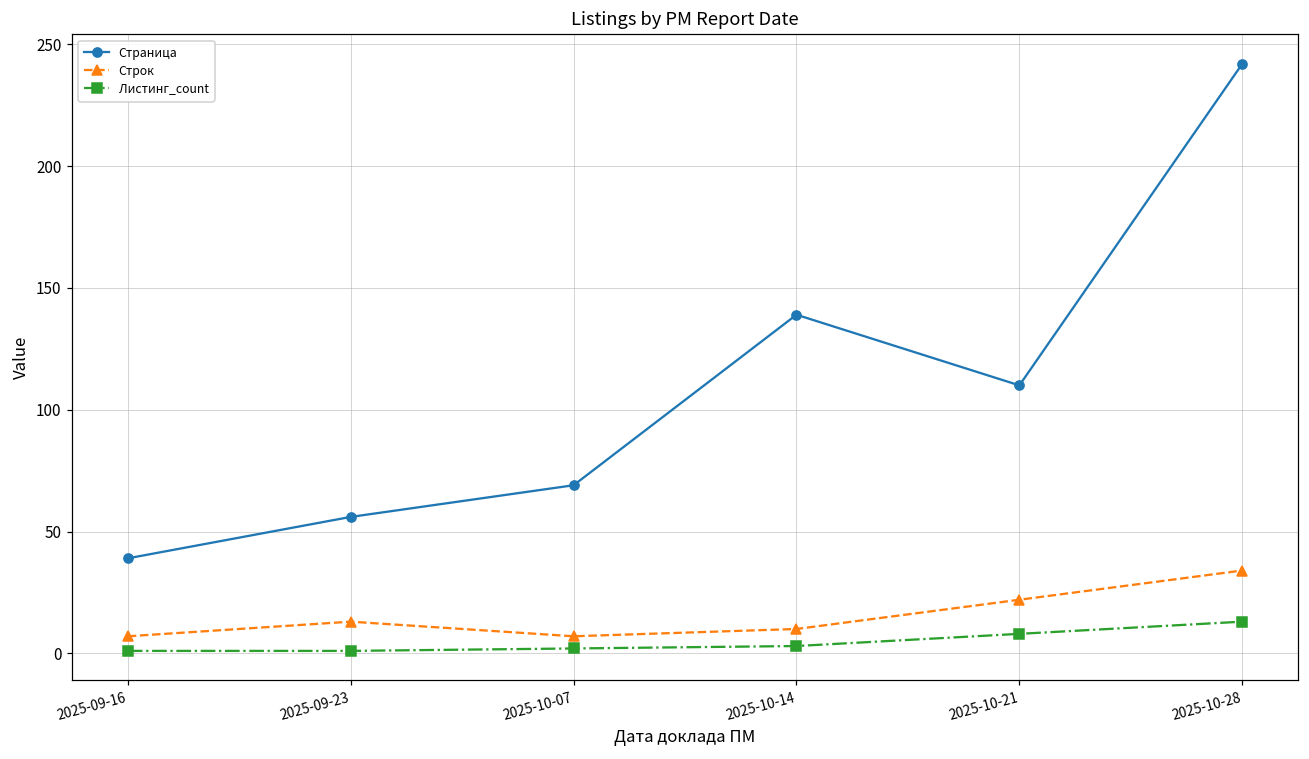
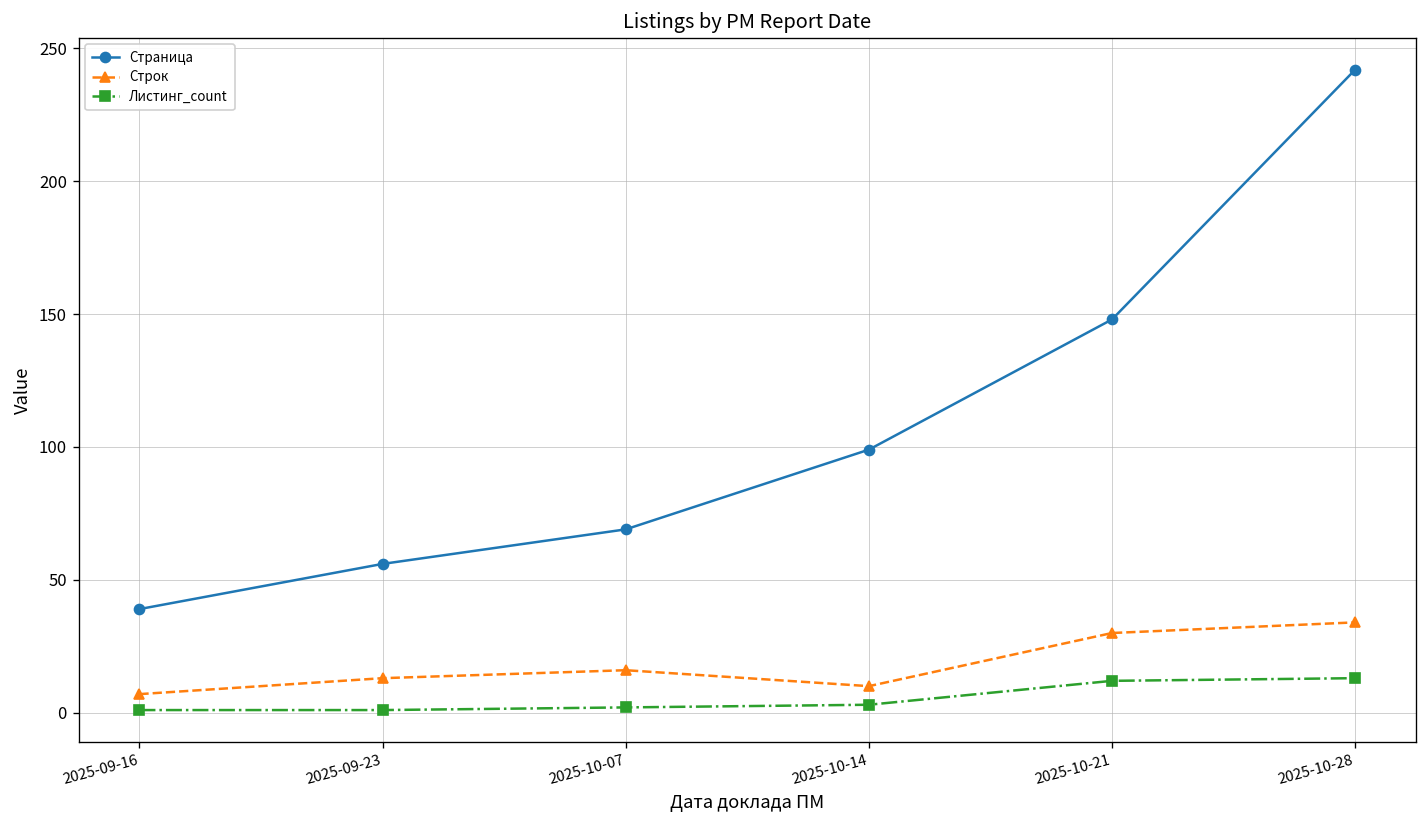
Строк, 2025-10-07: 7 -> 16
Страница, 2025-10-14: 139 -> 99
Страница, 2025-10-21: 110 -> 148
Строк, 2025-10-21: 22 -> 30
Листинг_count, 2025-10-21: 8 -> 12
